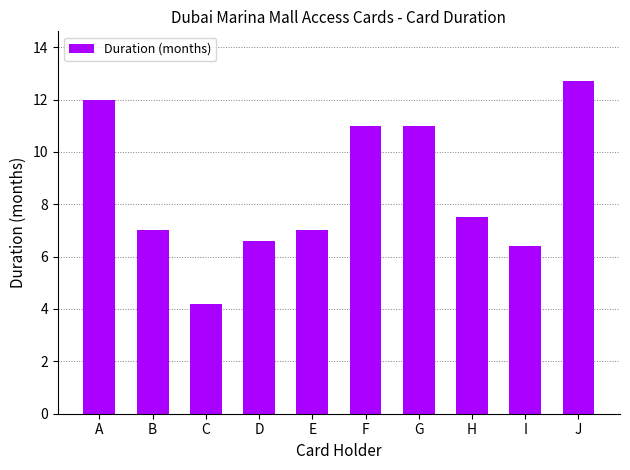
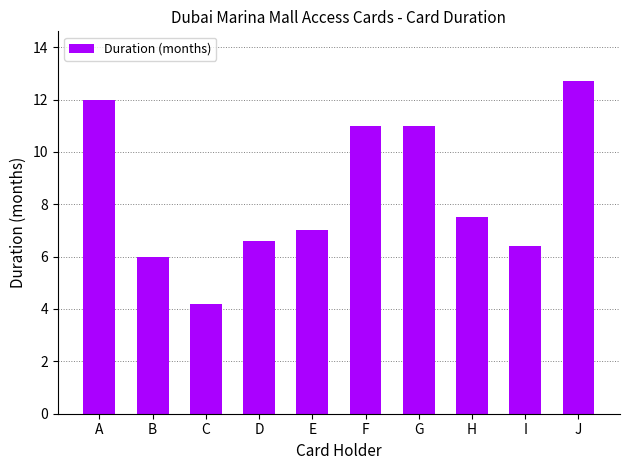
B: 7 -> 6
